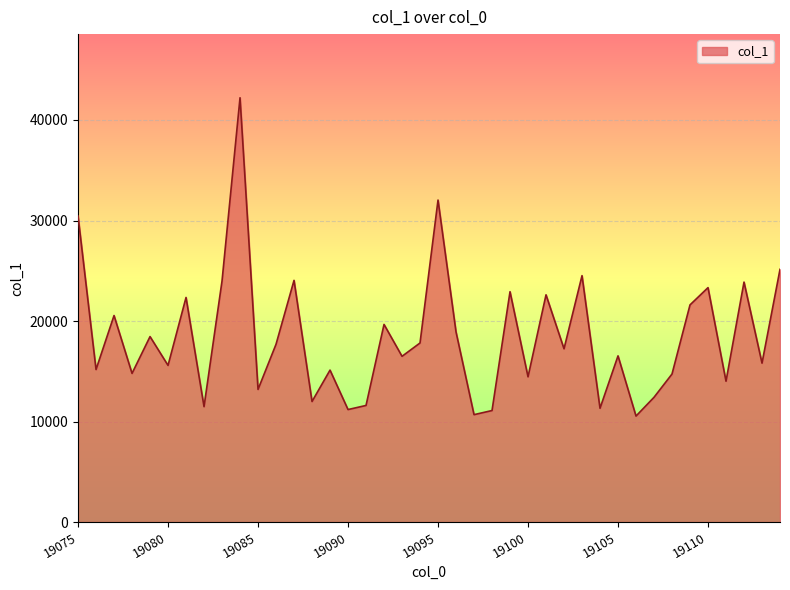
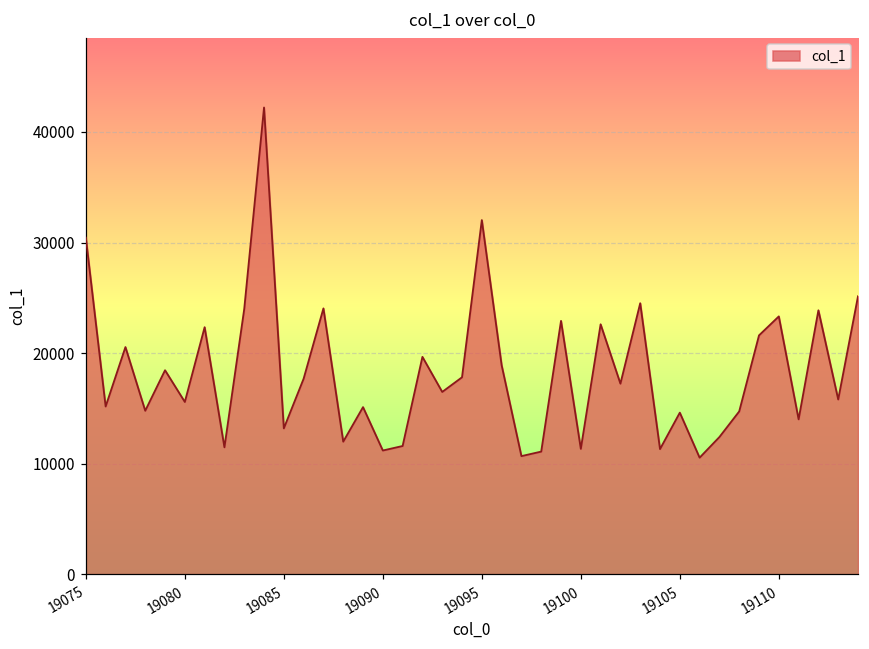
19100: 14400 -> 11300
19105: 16500 -> 14600
